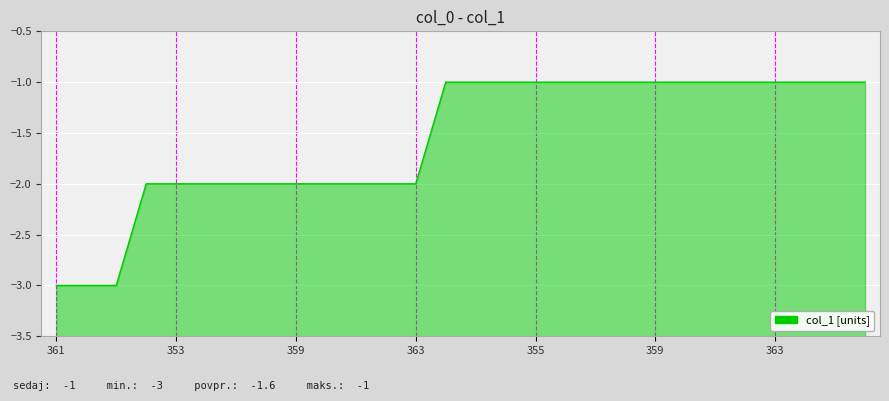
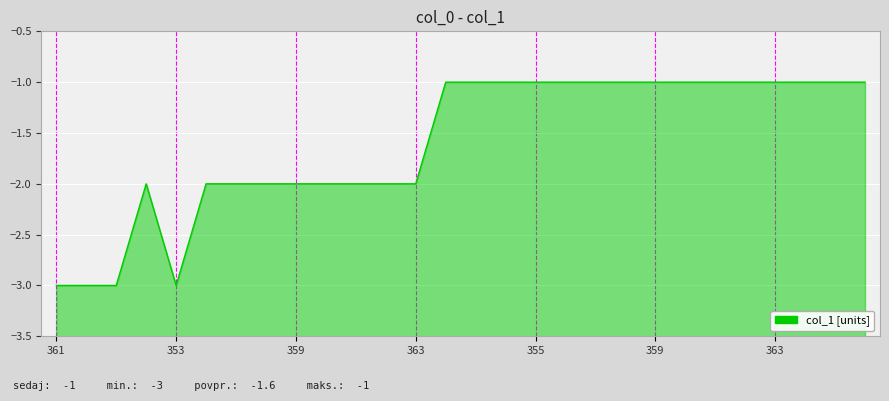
353: -2 -> -3
